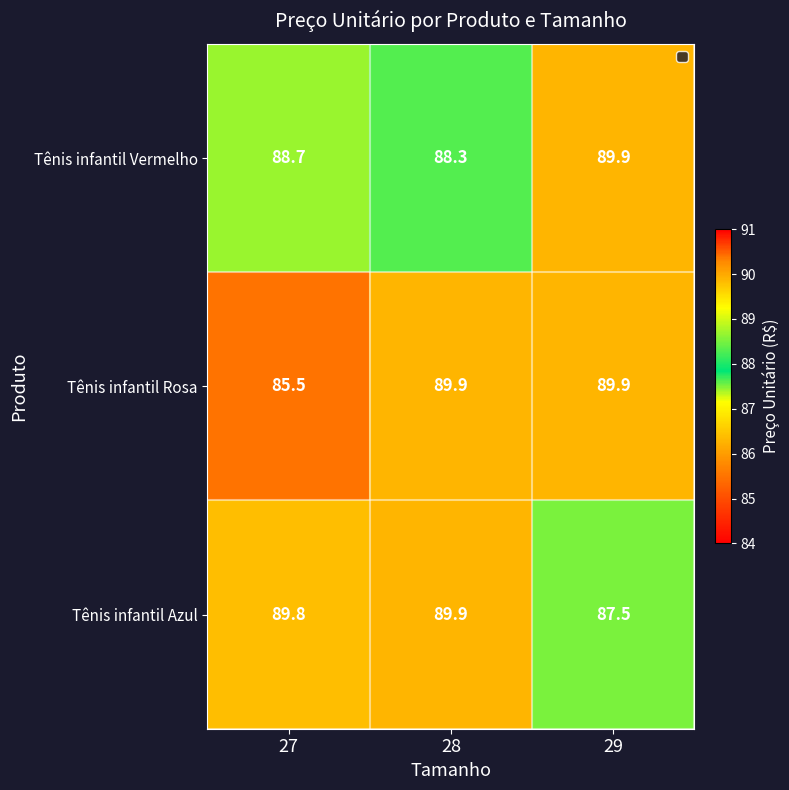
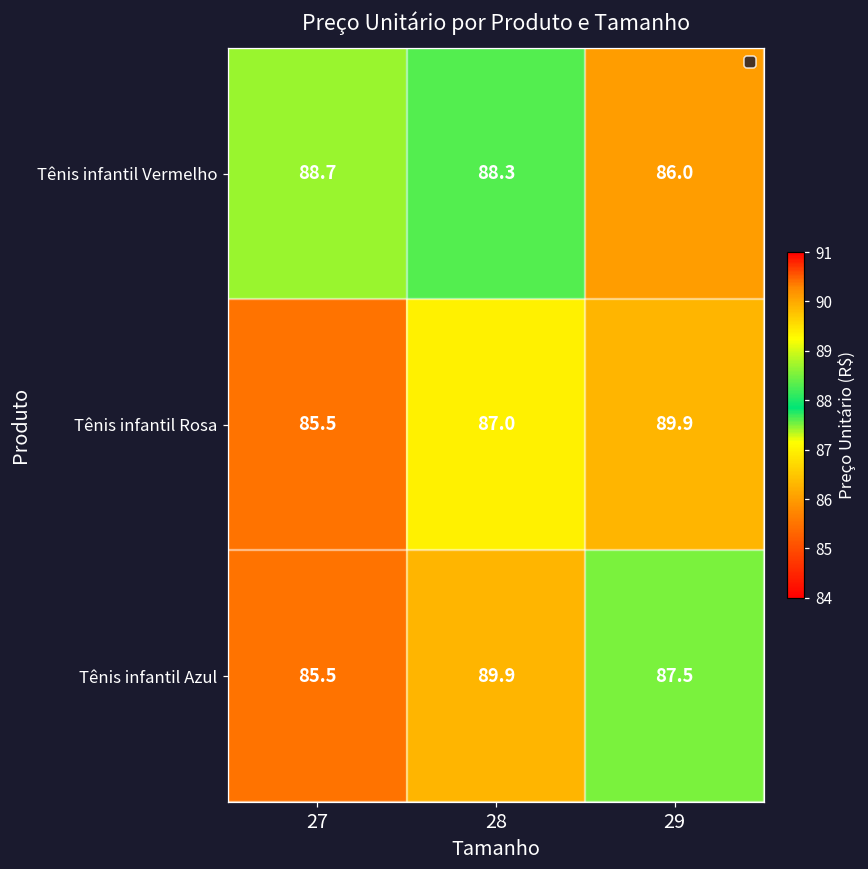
Tênis infantil Vermelho, 29: 89.9 -> 86.0
Tênis infantil Rosa, 28: 89.9 -> 87.0
Tênis infantil Azul, 27: 89.8 -> 85.5
